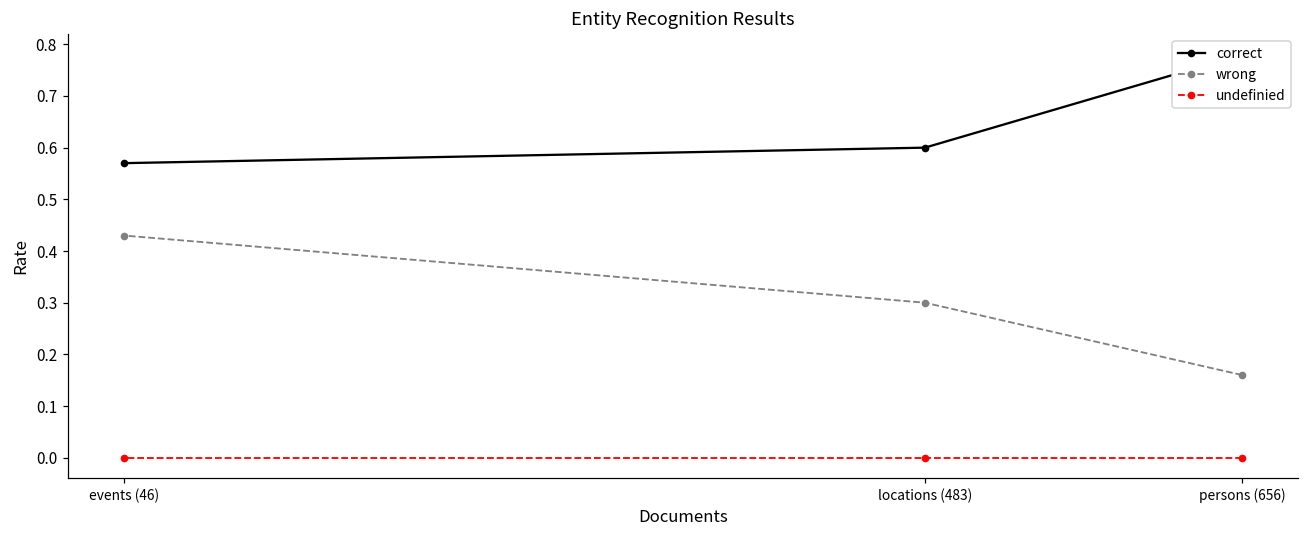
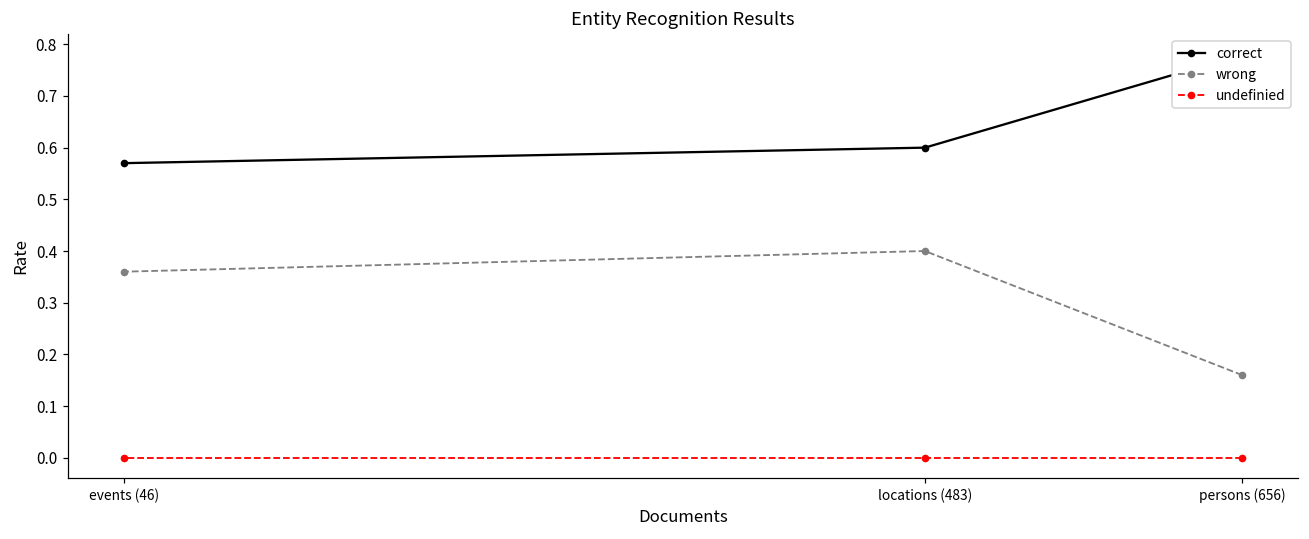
wrong, events (46): 0.43 -> 0.36
wrong, locations (483): 0.3 -> 0.4
